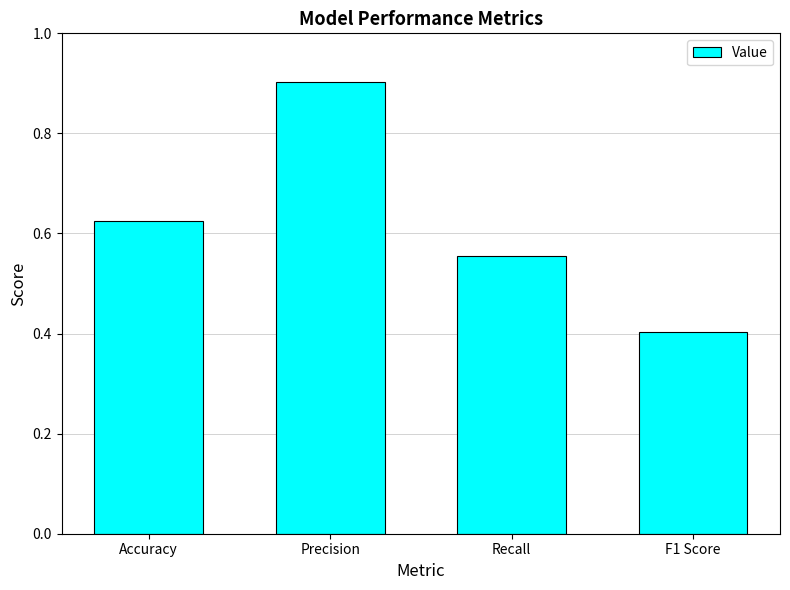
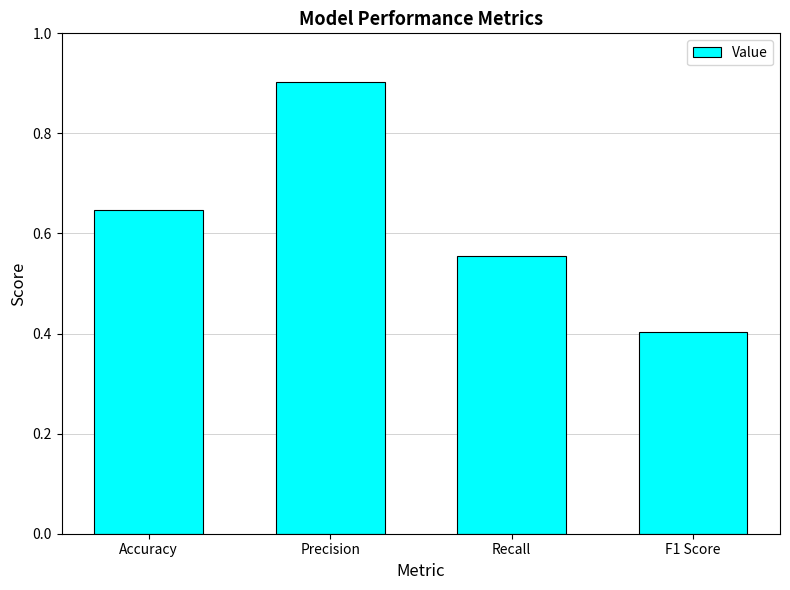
Accuracy: 0.62 -> 0.65
